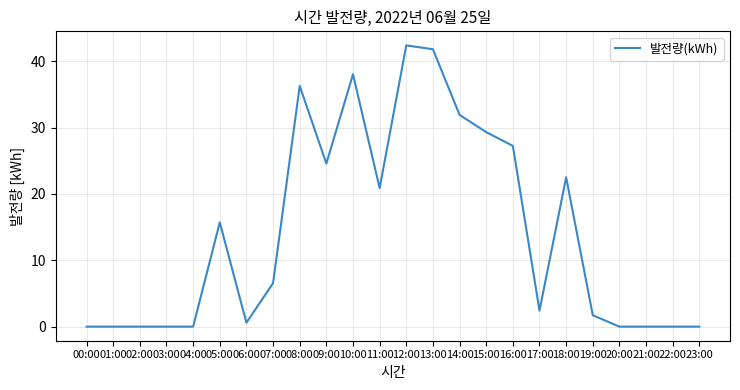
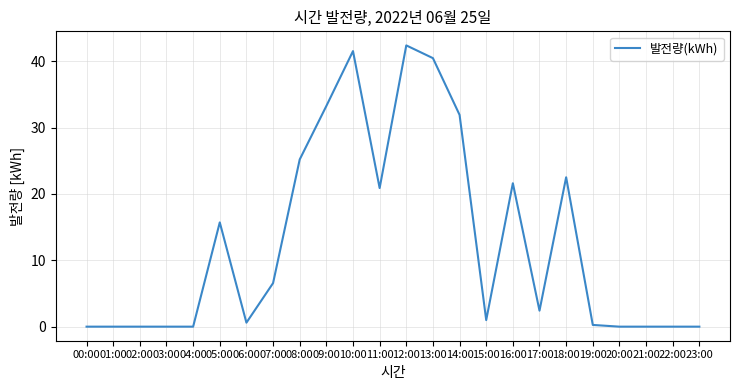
08:00: 36 -> 25
09:00: 25 -> 33
10:00: 38 -> 42
13:00: 42 -> 40
15:00: 29 -> 1
16:00: 27 -> 22
19:00: 2 -> 0
